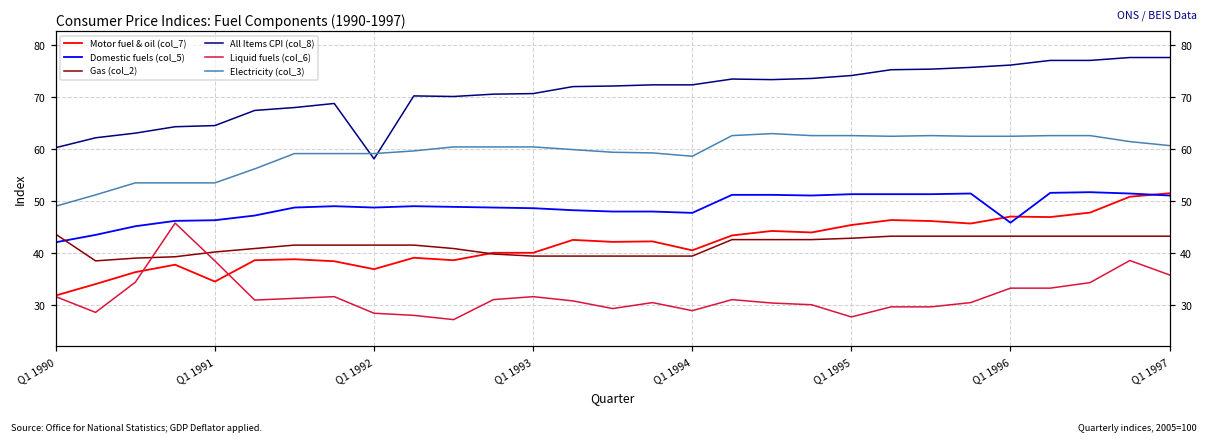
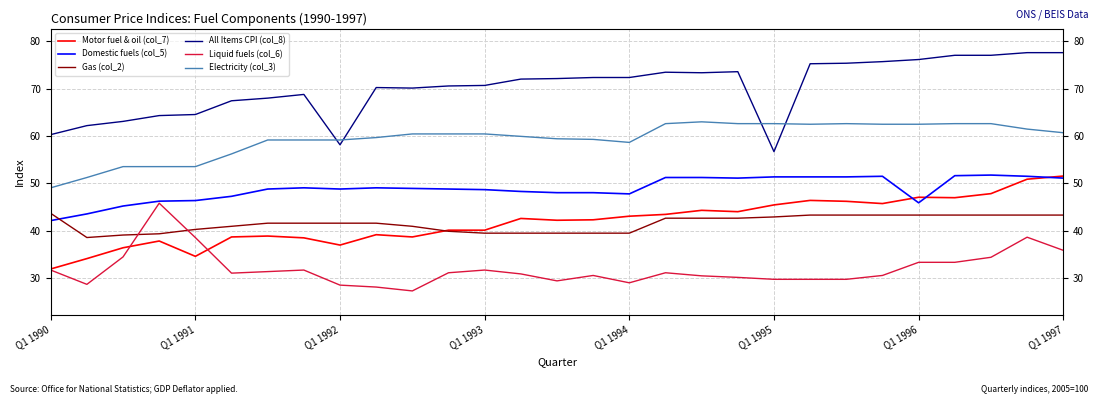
Motor fuel & oil (col_7), Q1 1994: 41 -> 43
All Items CPI (col_8), Q1 1995: 74 -> 57
Liquid fuels (col_6), Q1 1995: 28 -> 30
